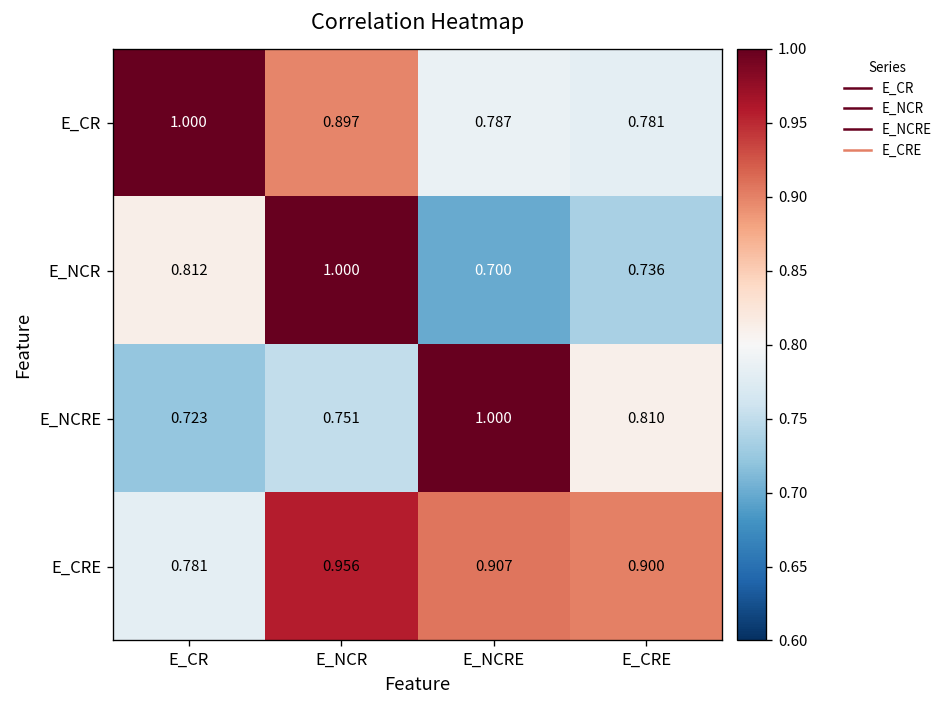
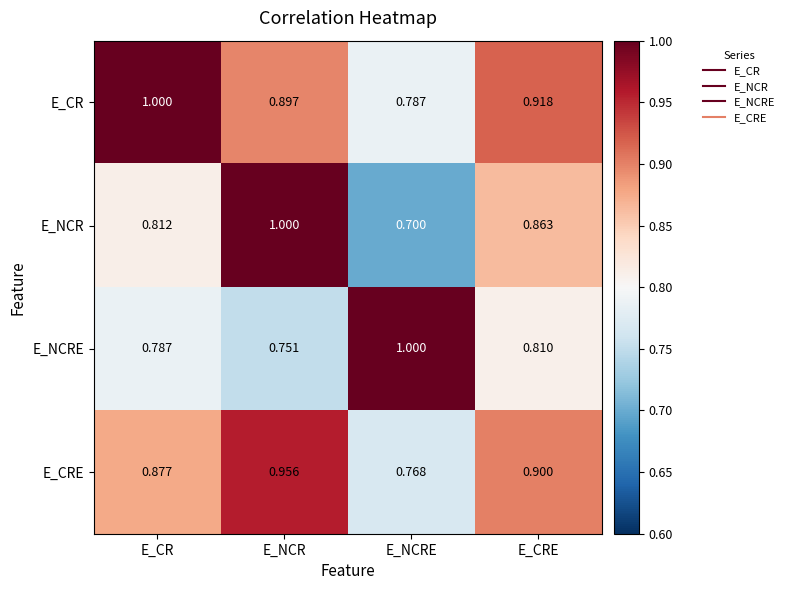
E_CR, E_CRE: 0.781 -> 0.918
E_NCR, E_CRE: 0.736 -> 0.863
E_NCRE, E_CR: 0.723 -> 0.787
E_CRE, E_CR: 0.781 -> 0.877
E_CRE, E_NCRE: 0.907 -> 0.768
